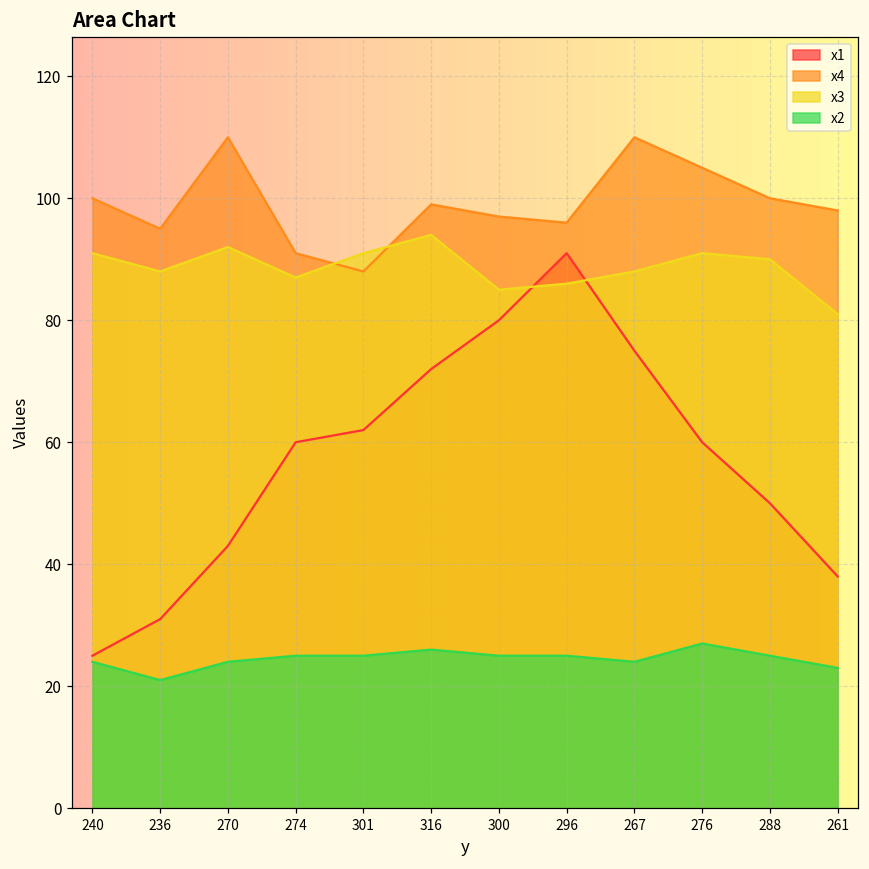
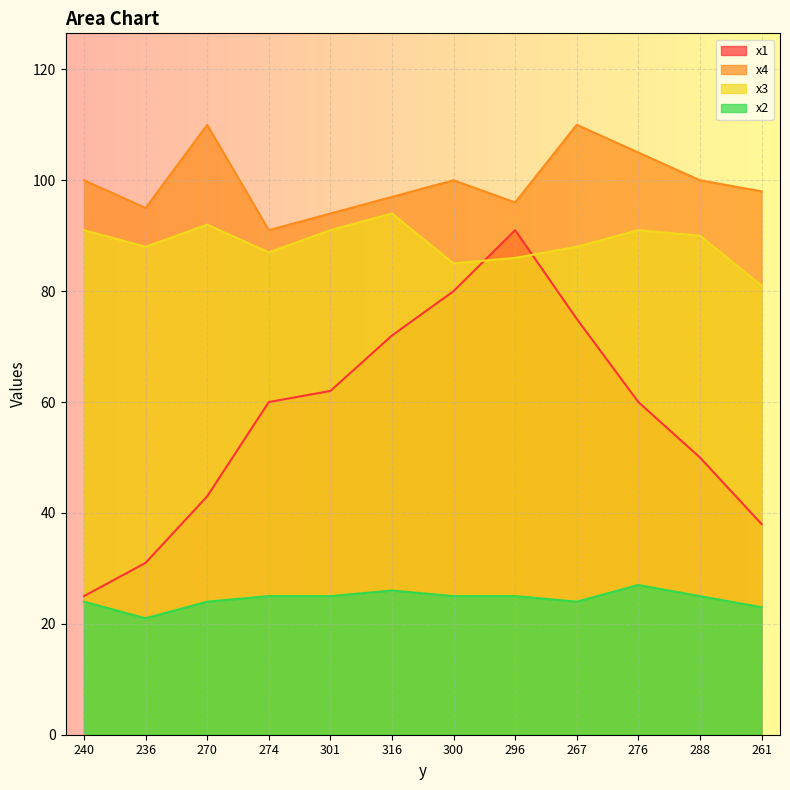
x4, 301: 88 -> 94
x4, 316: 99 -> 97
x4, 300: 97 -> 100
